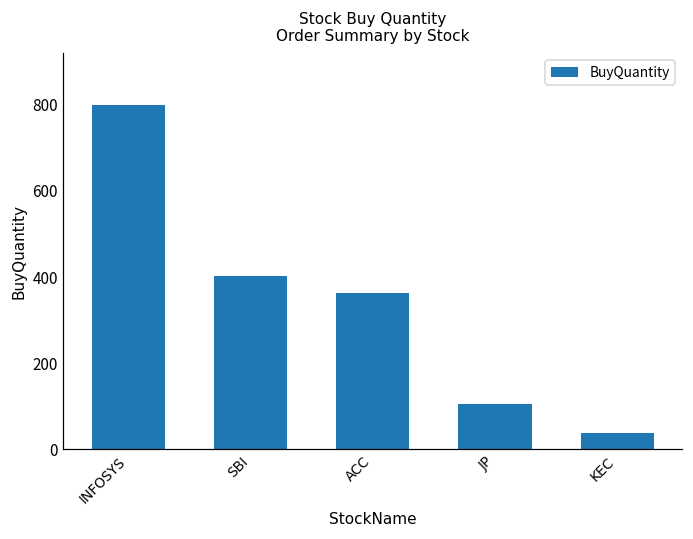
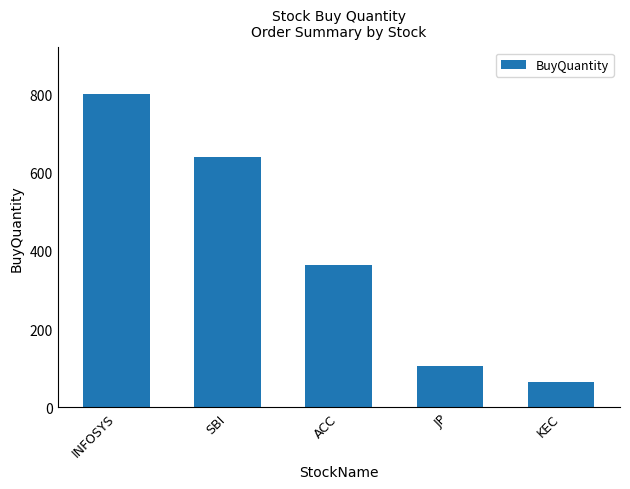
SBI: 400 -> 640
KEC: 40 -> 70
